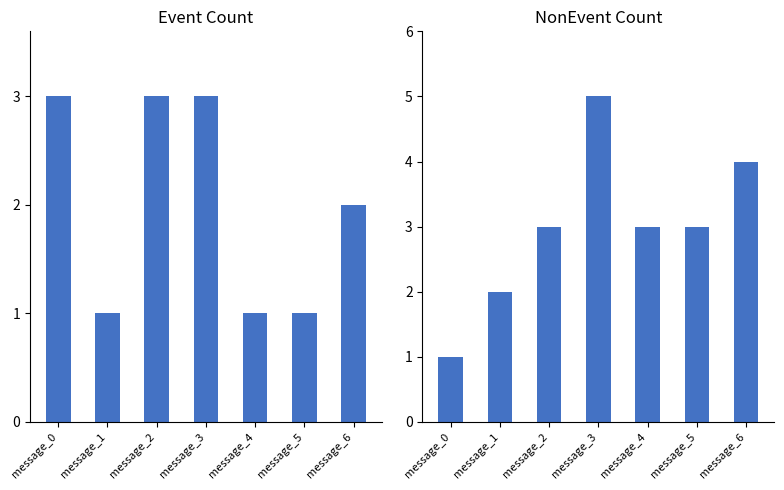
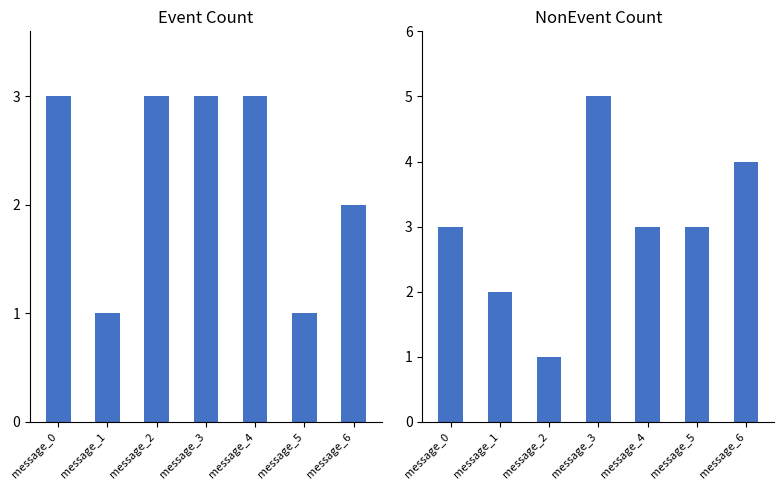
Event Count, message_4: 1 -> 3
NonEvent Count, message_0: 1 -> 3
NonEvent Count, message_2: 3 -> 1
